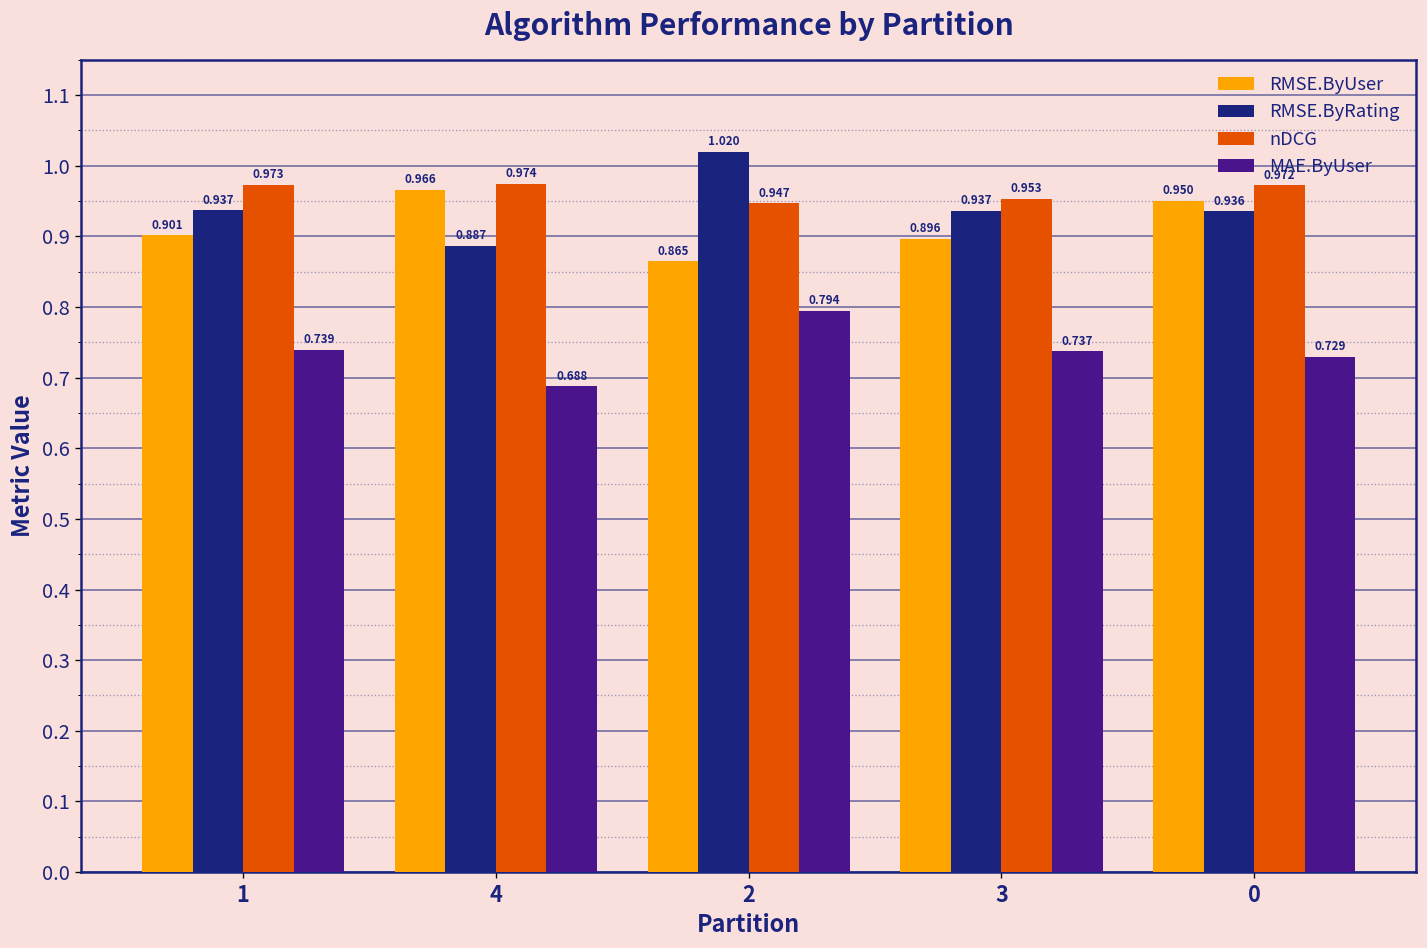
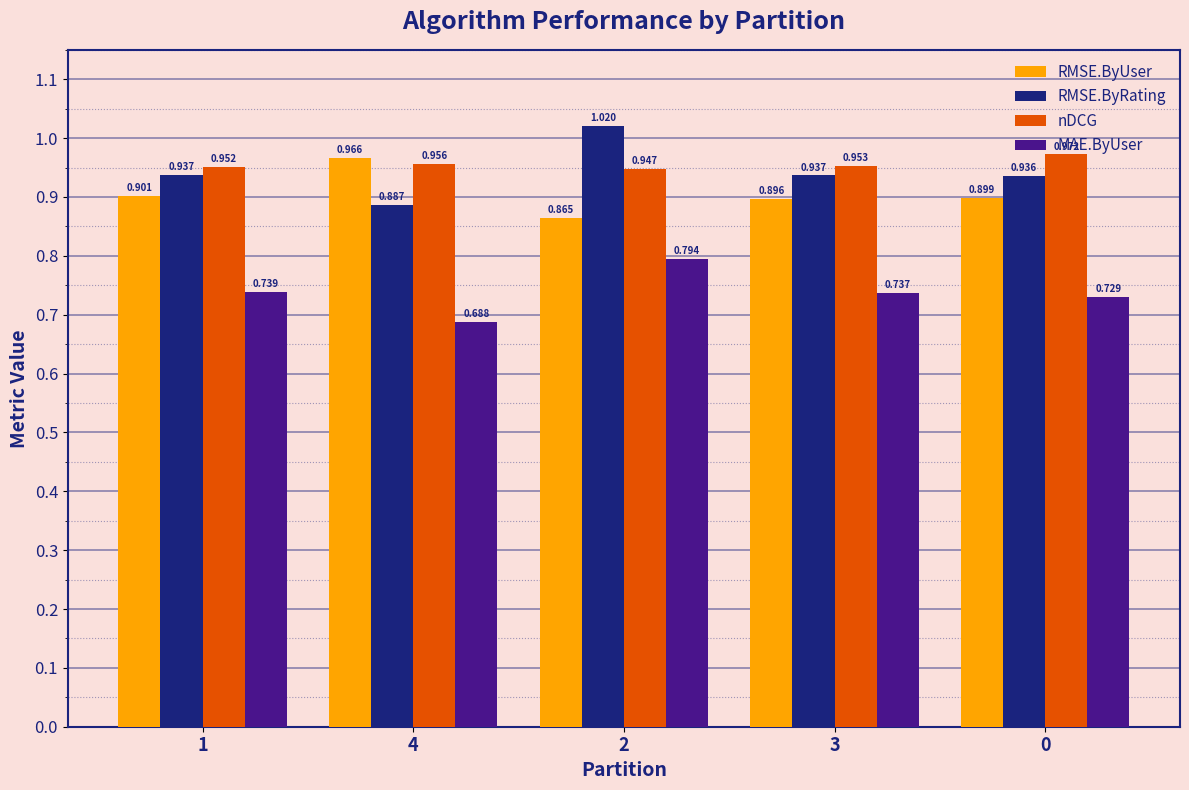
nDCG, 1: 0.973 -> 0.952
nDCG, 4: 0.974 -> 0.956
RMSE.ByUser, 0: 0.950 -> 0.899
